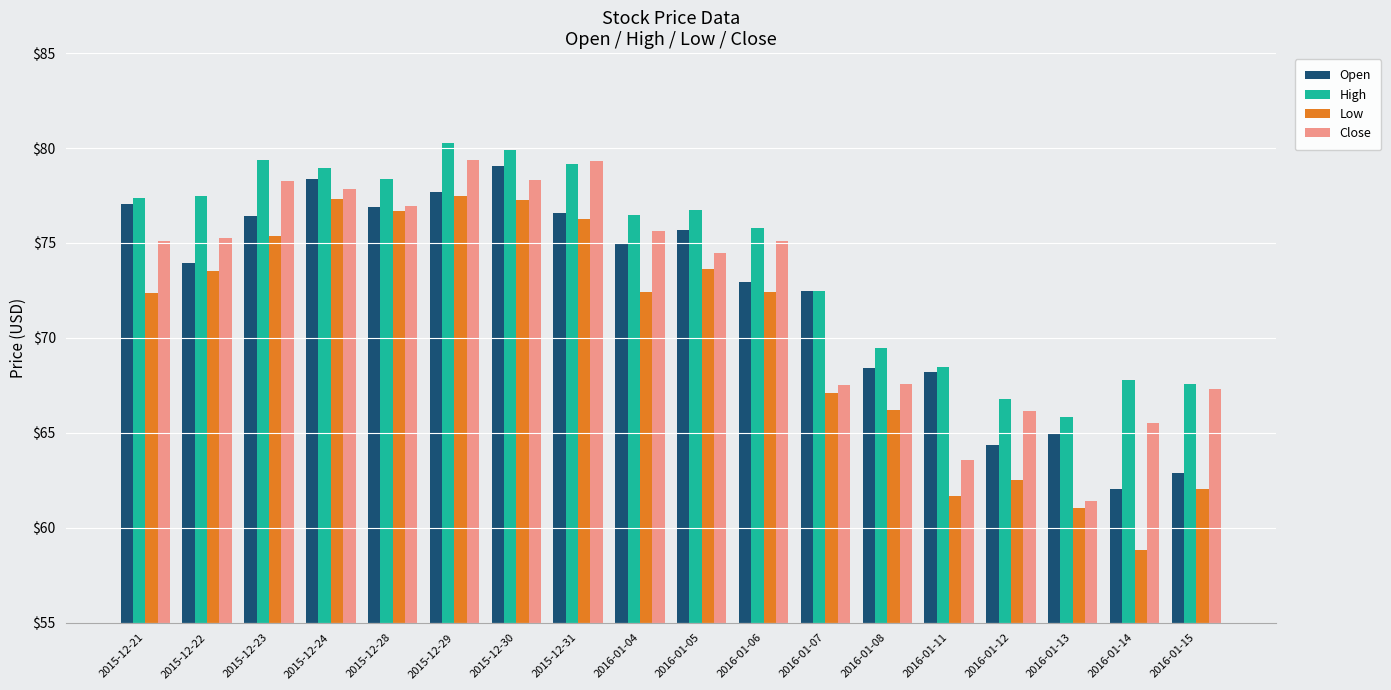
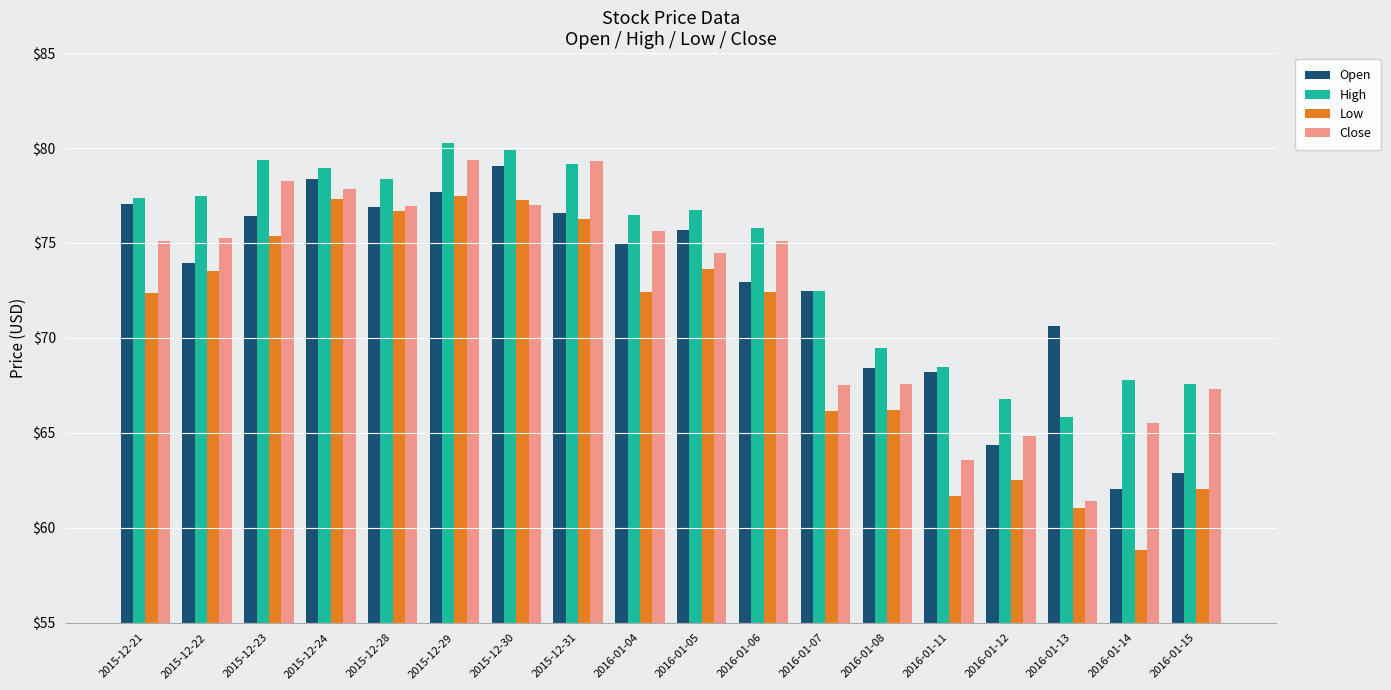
Close, 2015-12-30: $78.3 -> $77.0
Low, 2016-01-07: $67.1 -> $66.2
Close, 2016-01-12: $66.2 -> $64.8
Open, 2016-01-13: $64.9 -> $70.6
